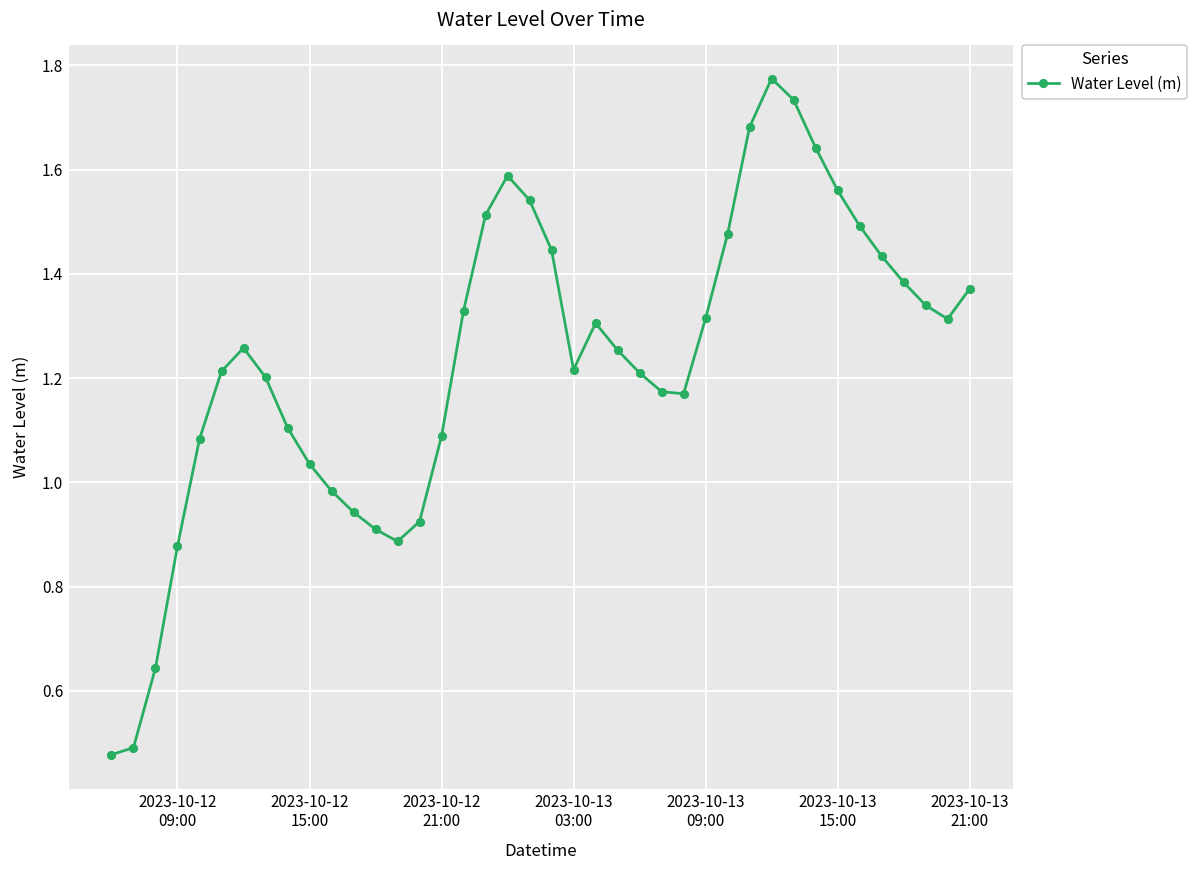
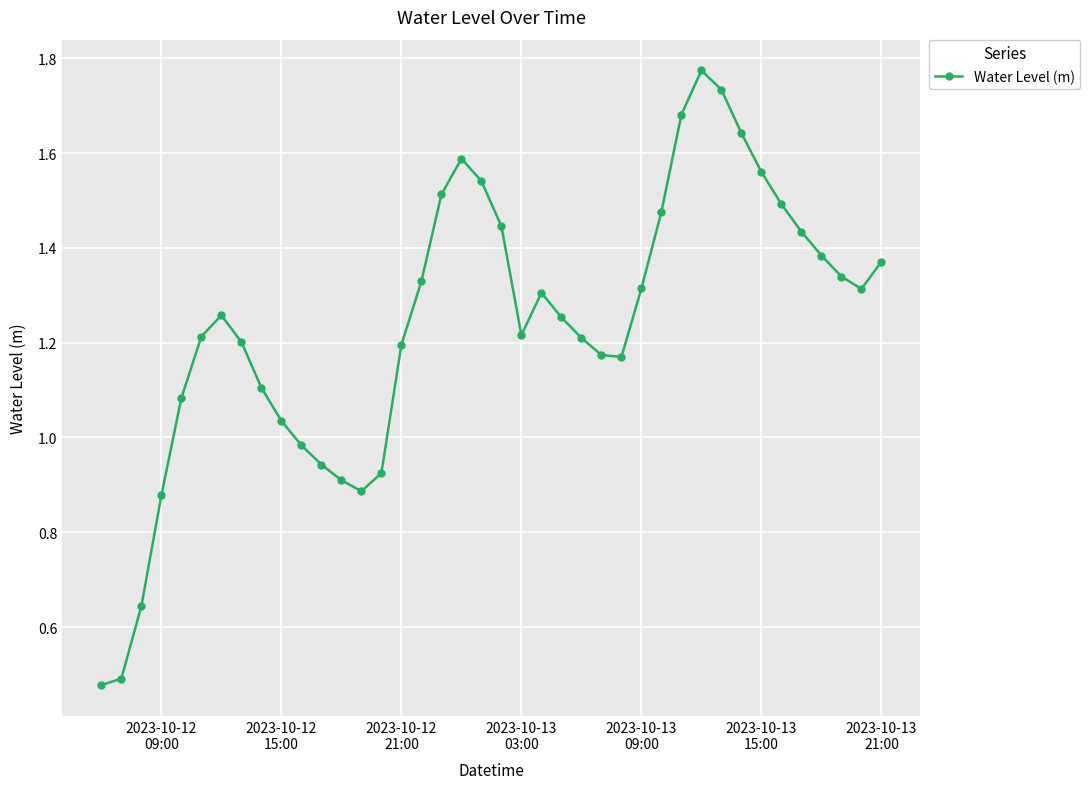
2023-10-12 21:00: 1.09 -> 1.20
